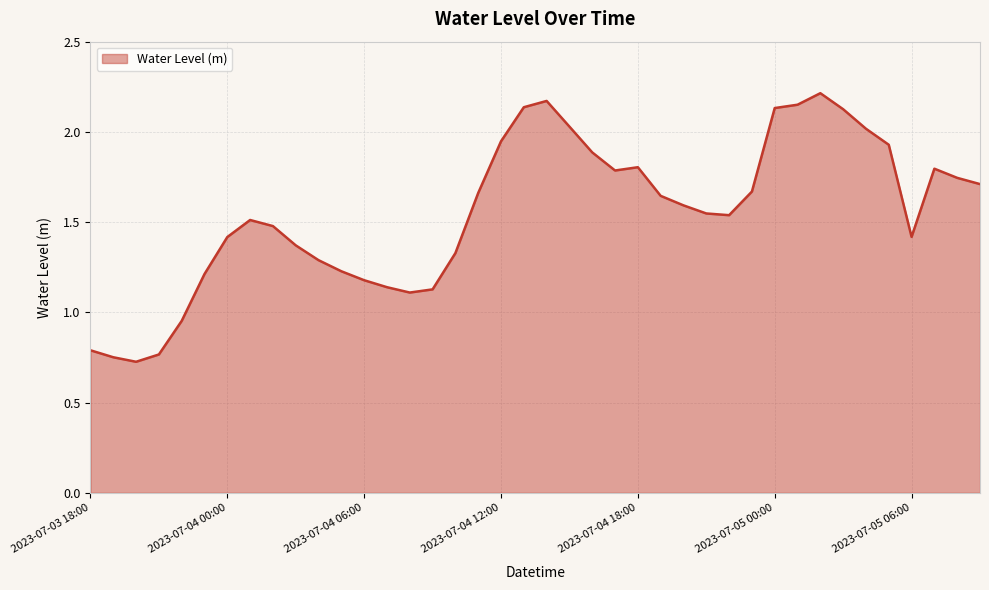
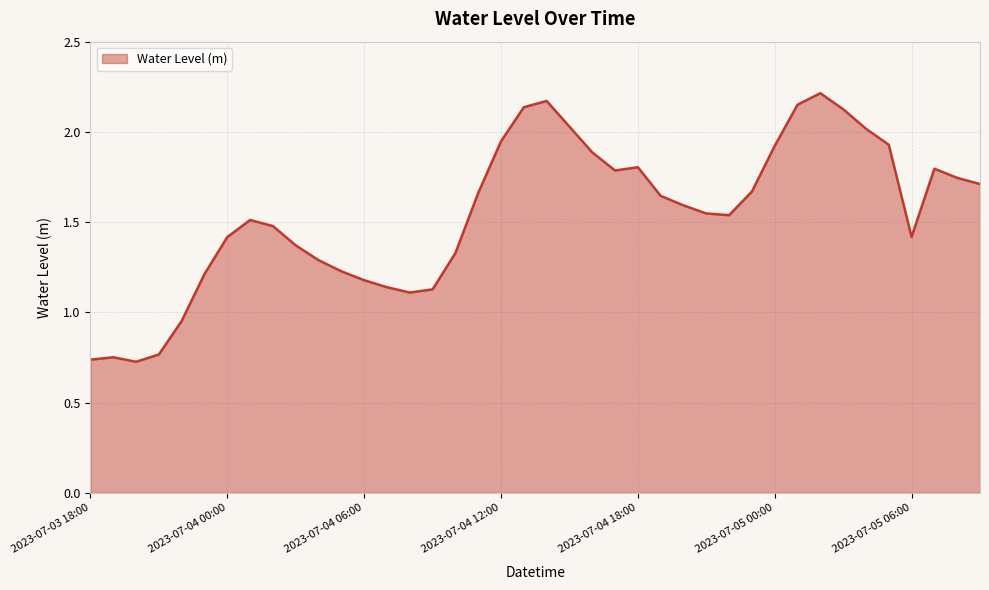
2023-07-03 18:00: 0.79 -> 0.74
2023-07-05 00:00: 2.13 -> 1.92
